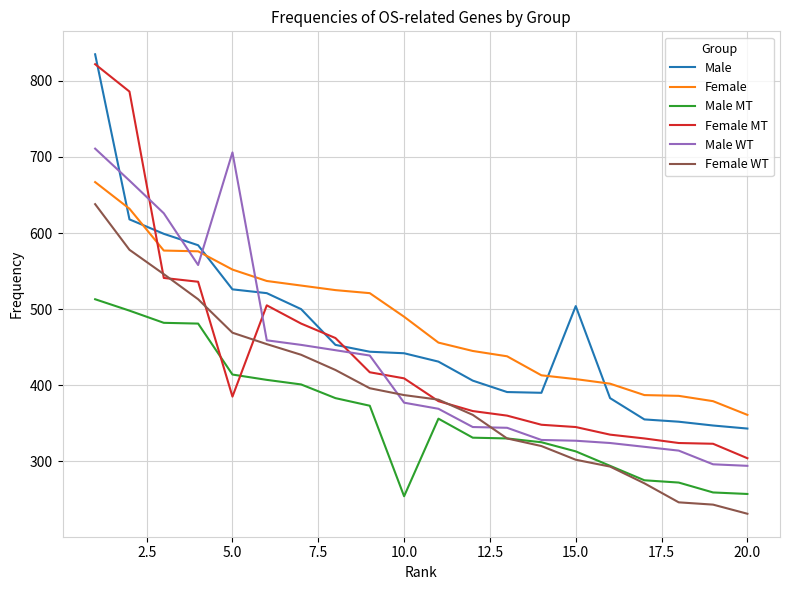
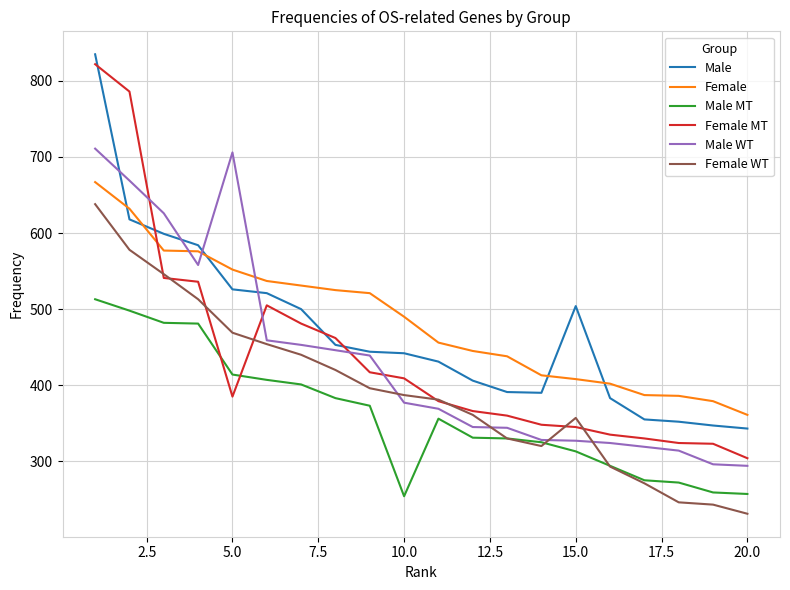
Female WT, 15.0: 300 -> 360
